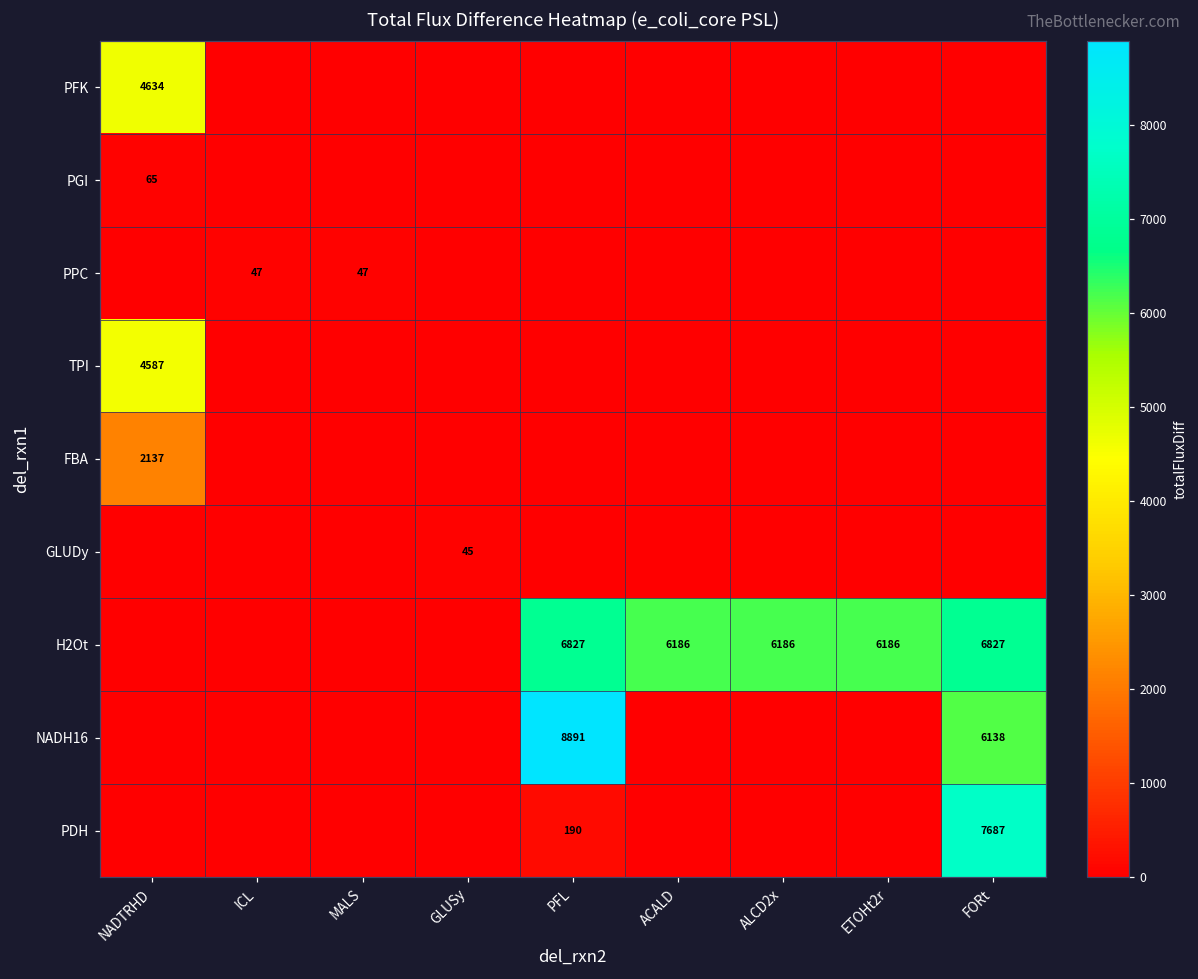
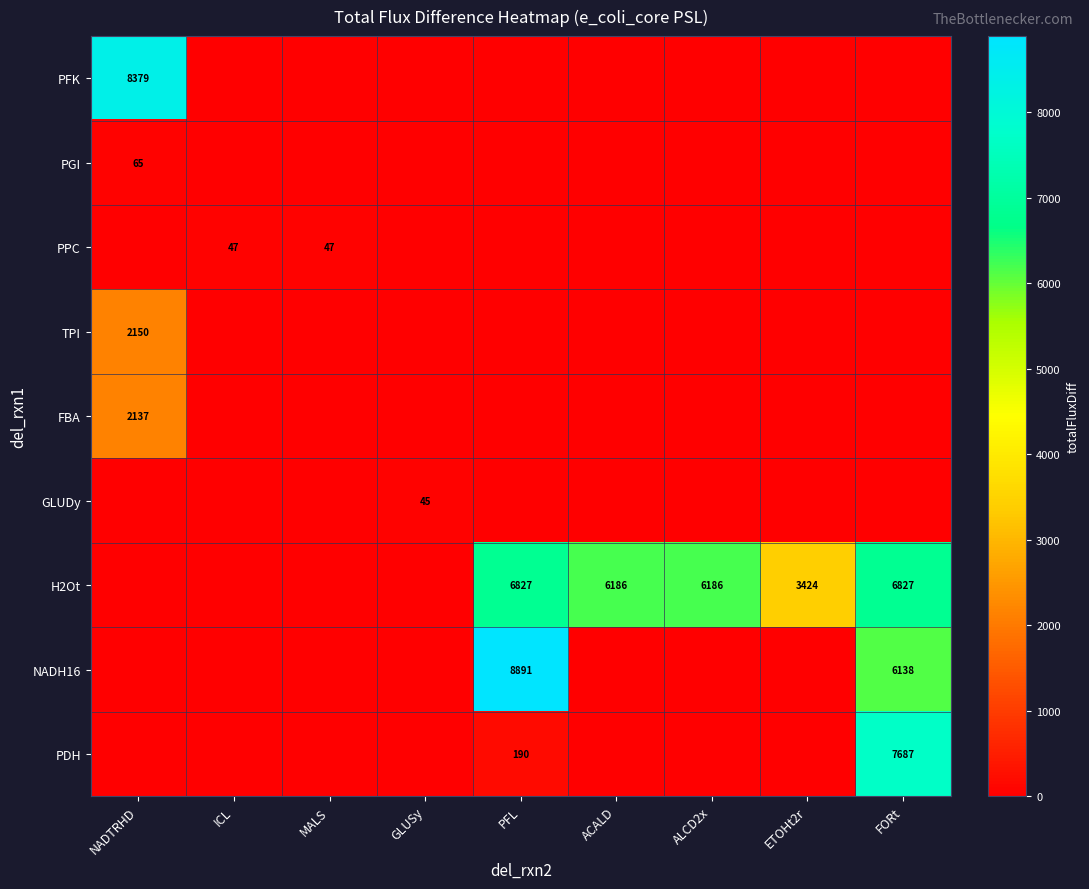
PFK, NADTRHD: 4634 -> 8379
TPI, NADTRHD: 4587 -> 2150
H2Ot, ETOHt2r: 6186 -> 3424
